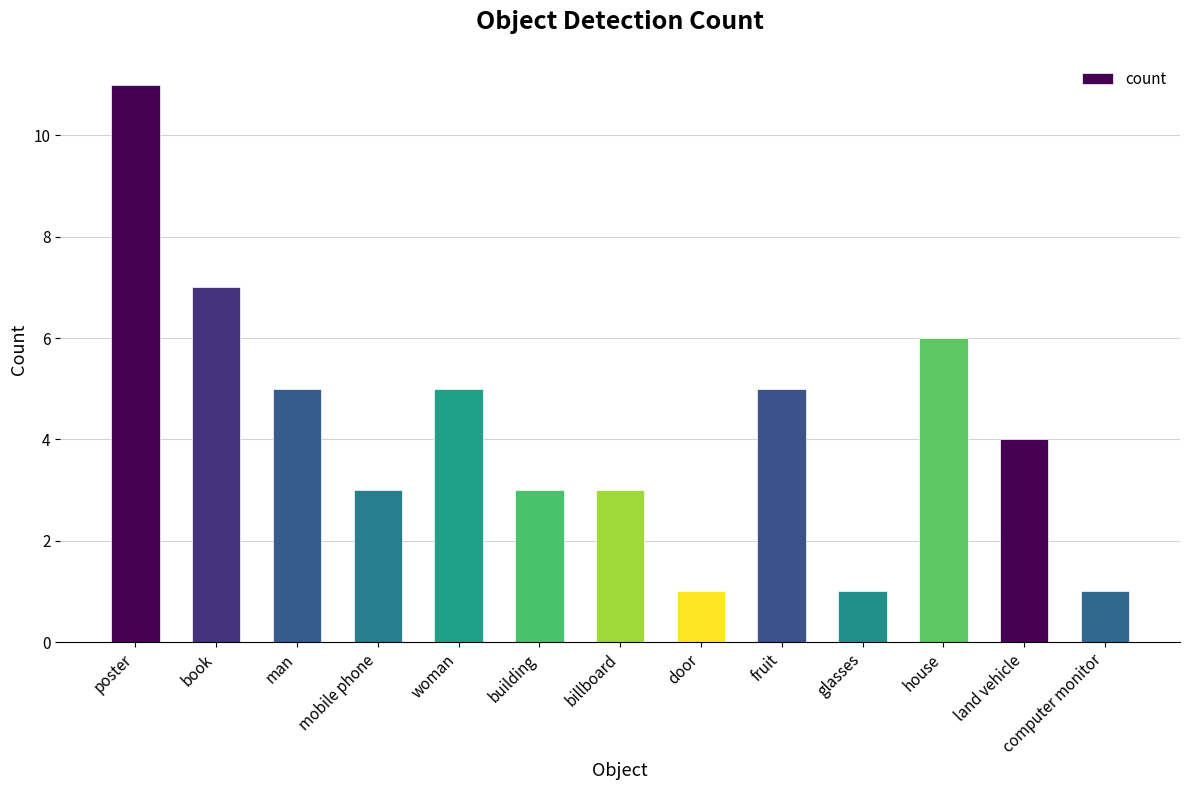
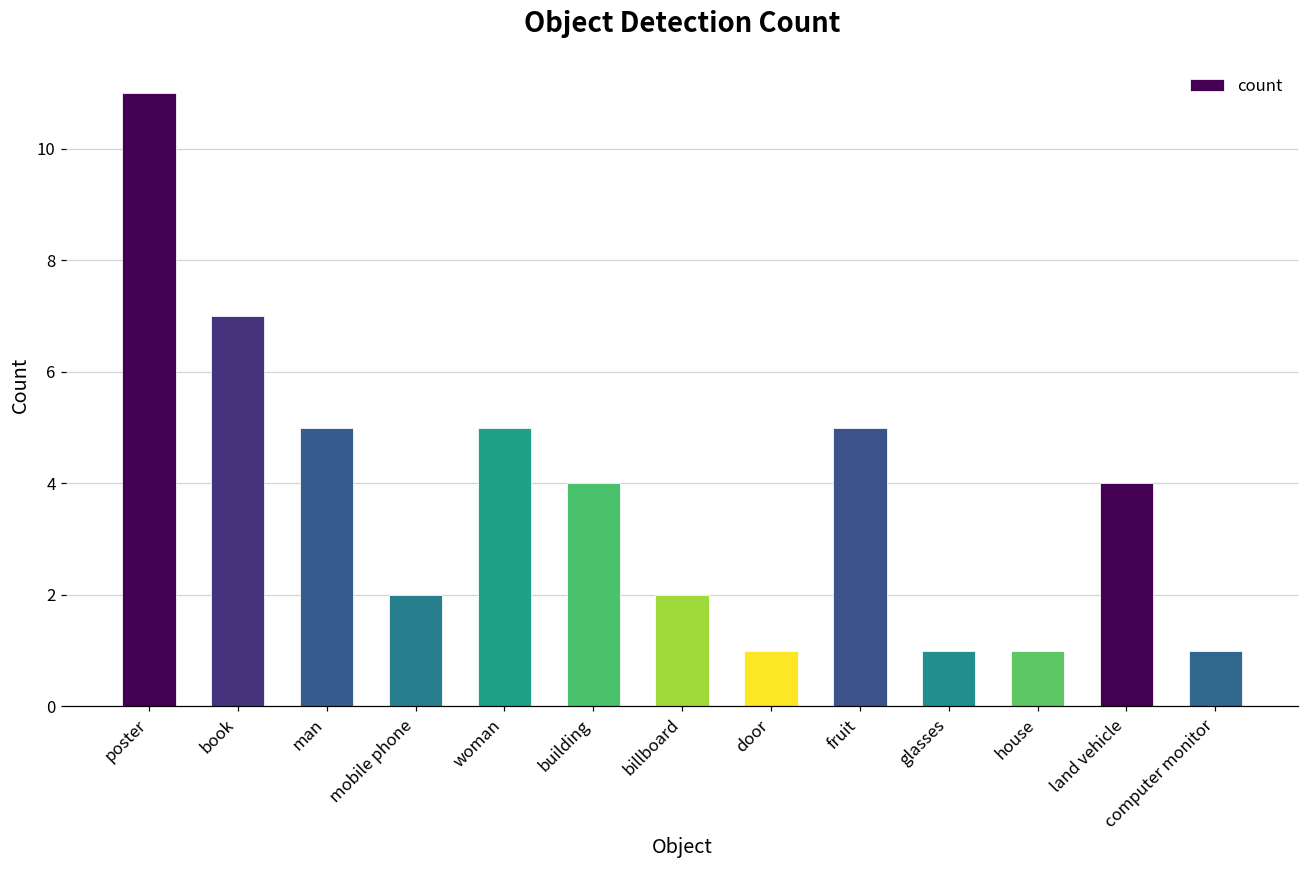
mobile phone: 3 -> 2
building: 3 -> 4
billboard: 3 -> 2
house: 6 -> 1
